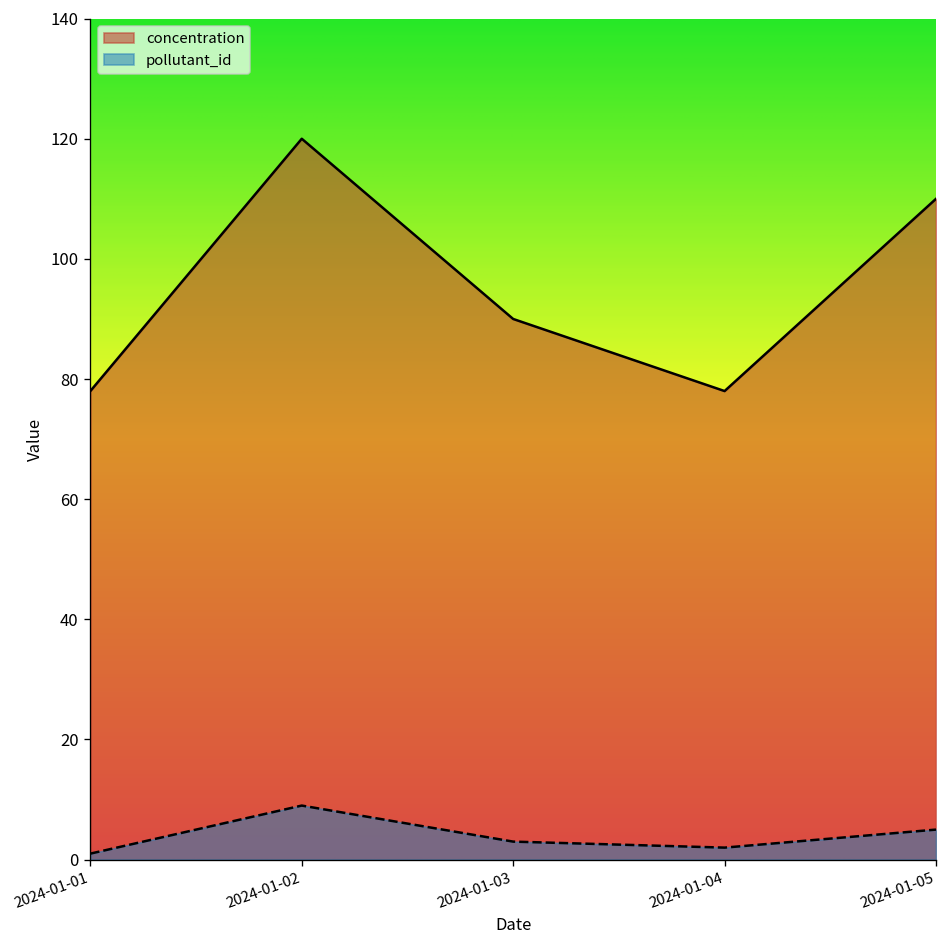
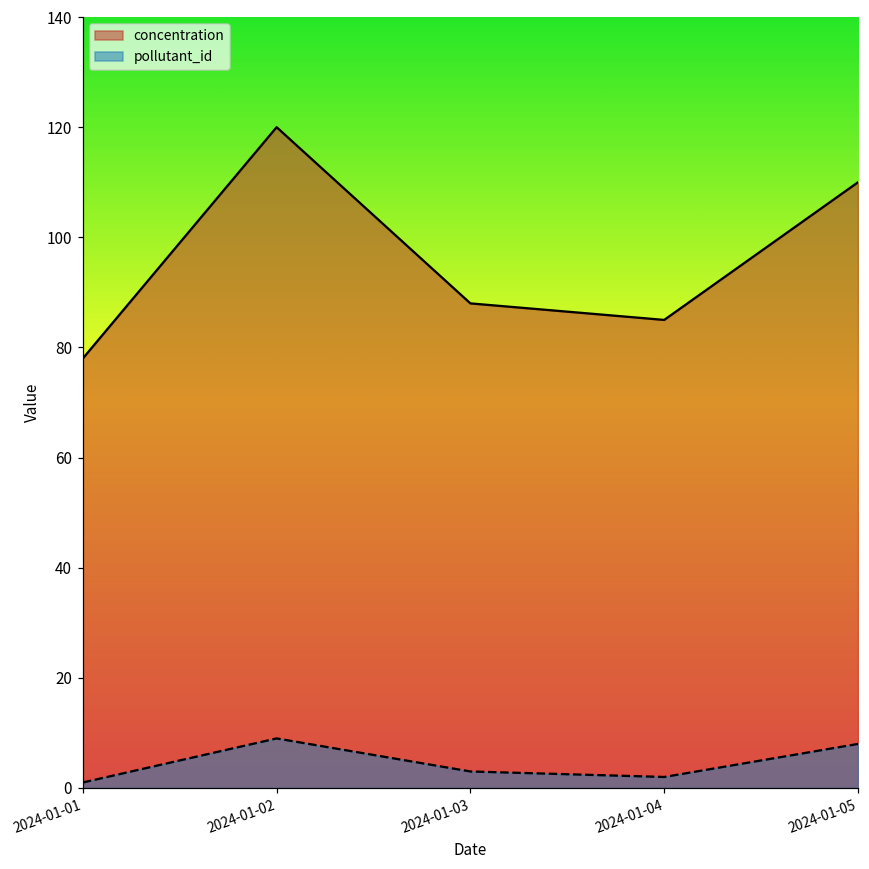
concentration, 2024-01-03: 90 -> 88
concentration, 2024-01-04: 78 -> 85
pollutant_id, 2024-01-05: 5 -> 8
